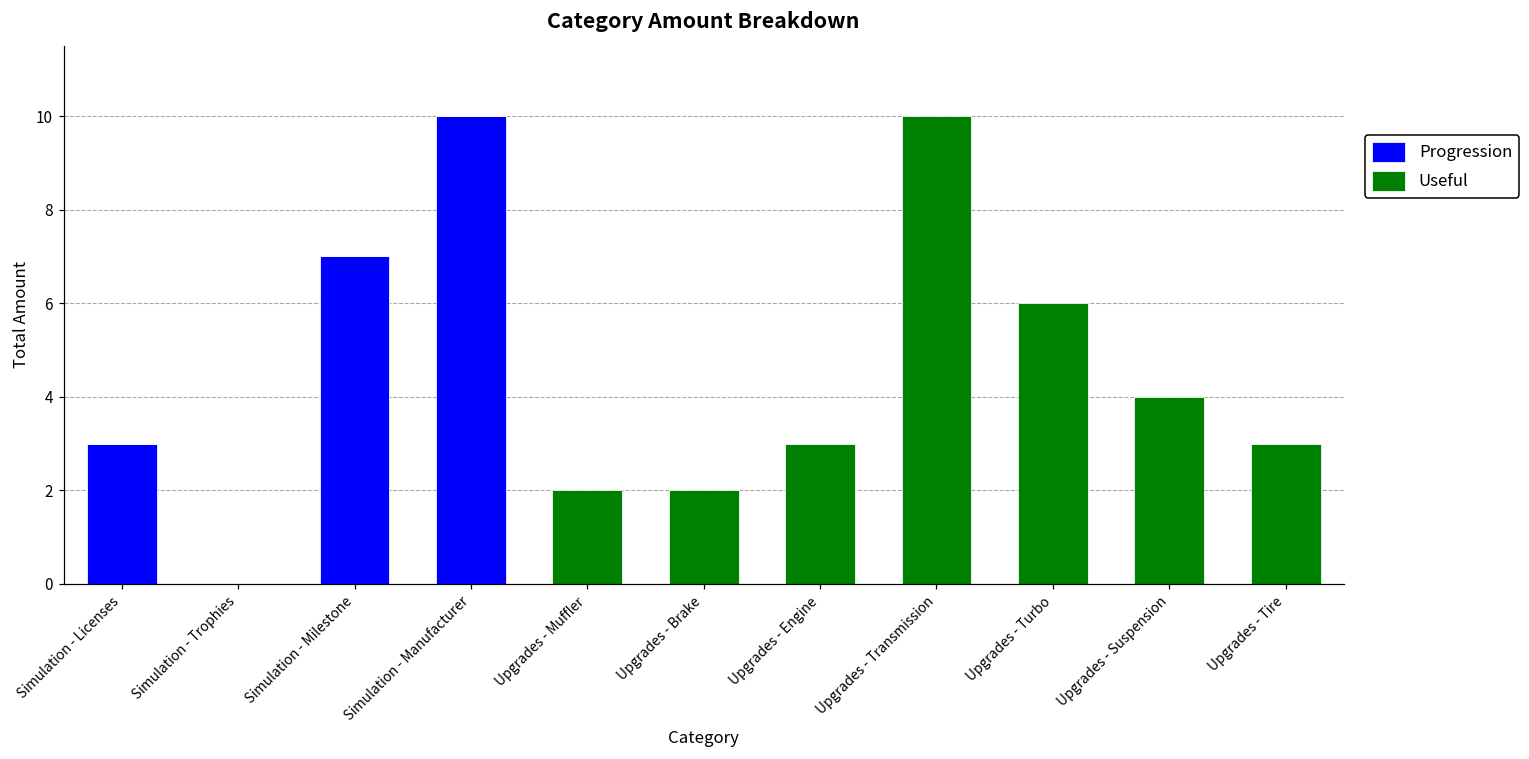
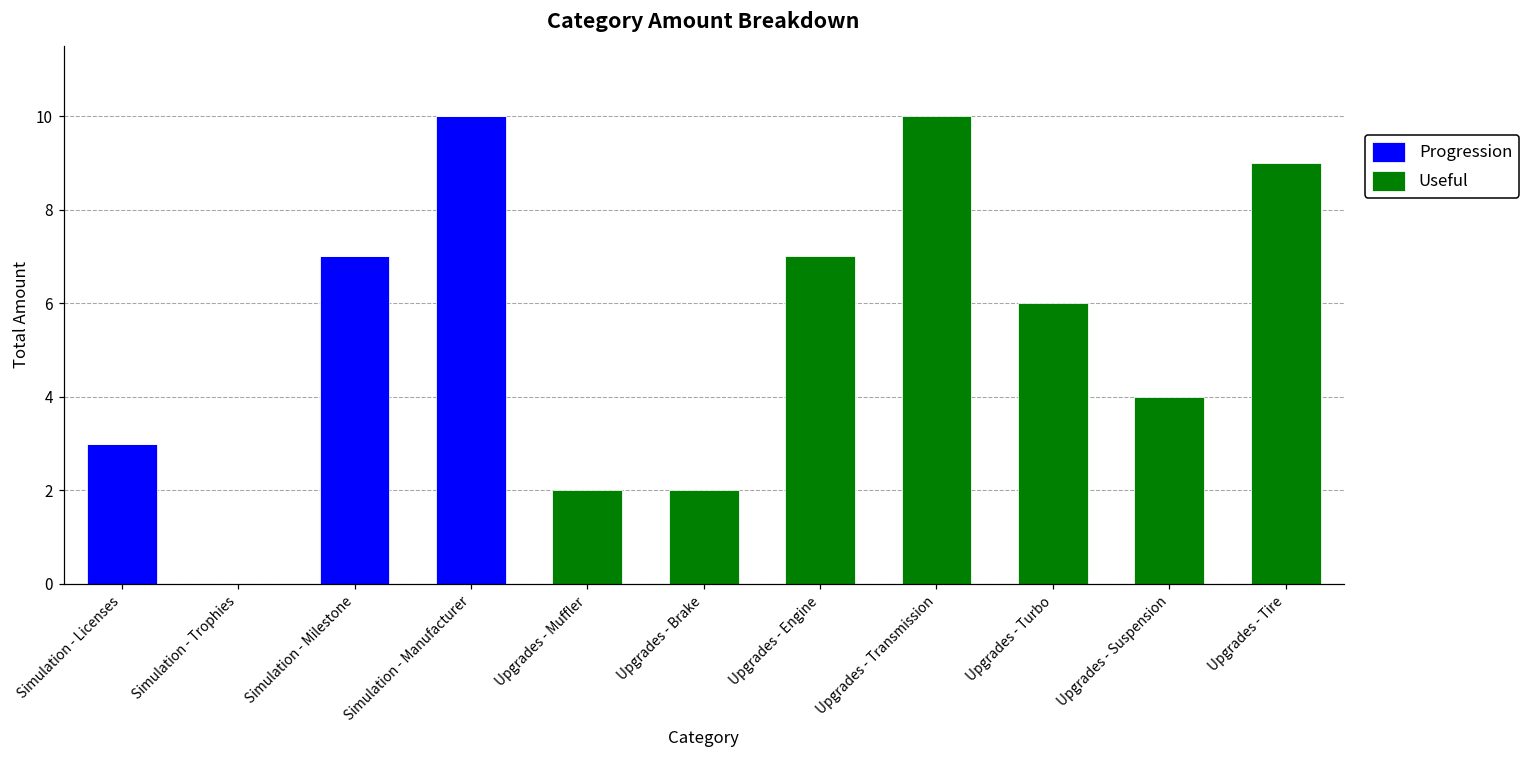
Useful, Upgrades - Engine: 3 -> 7
Useful, Upgrades - Tire: 3 -> 9
